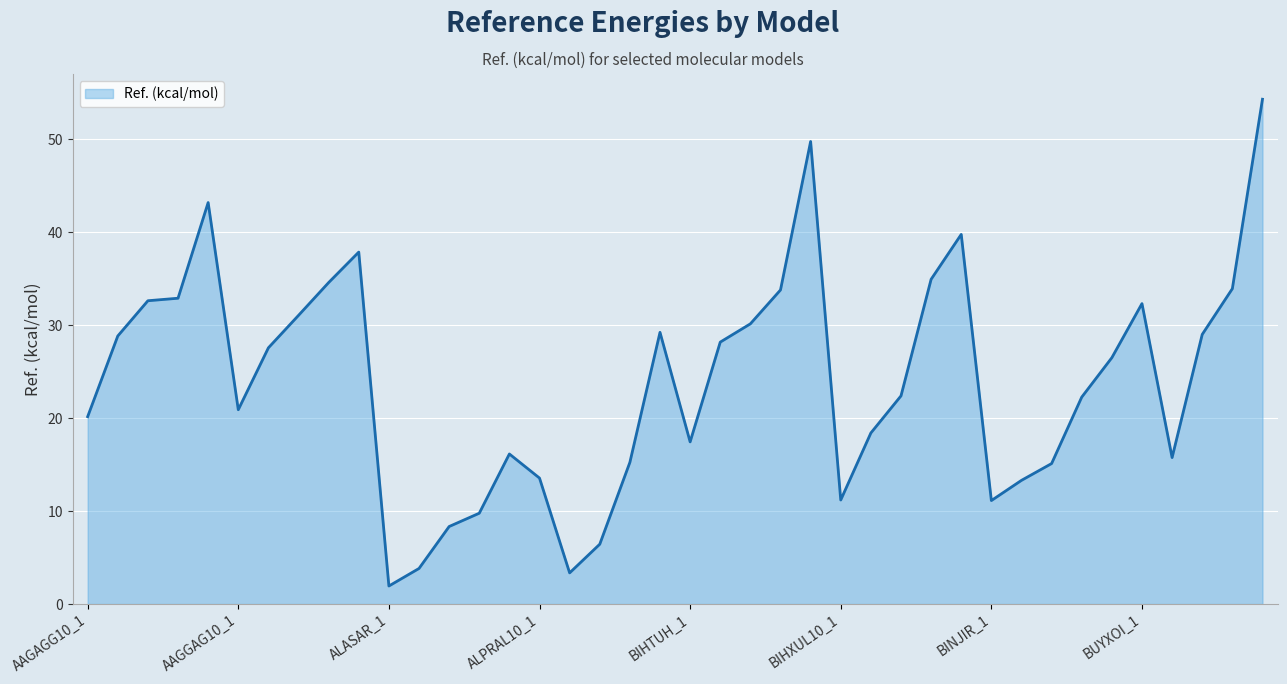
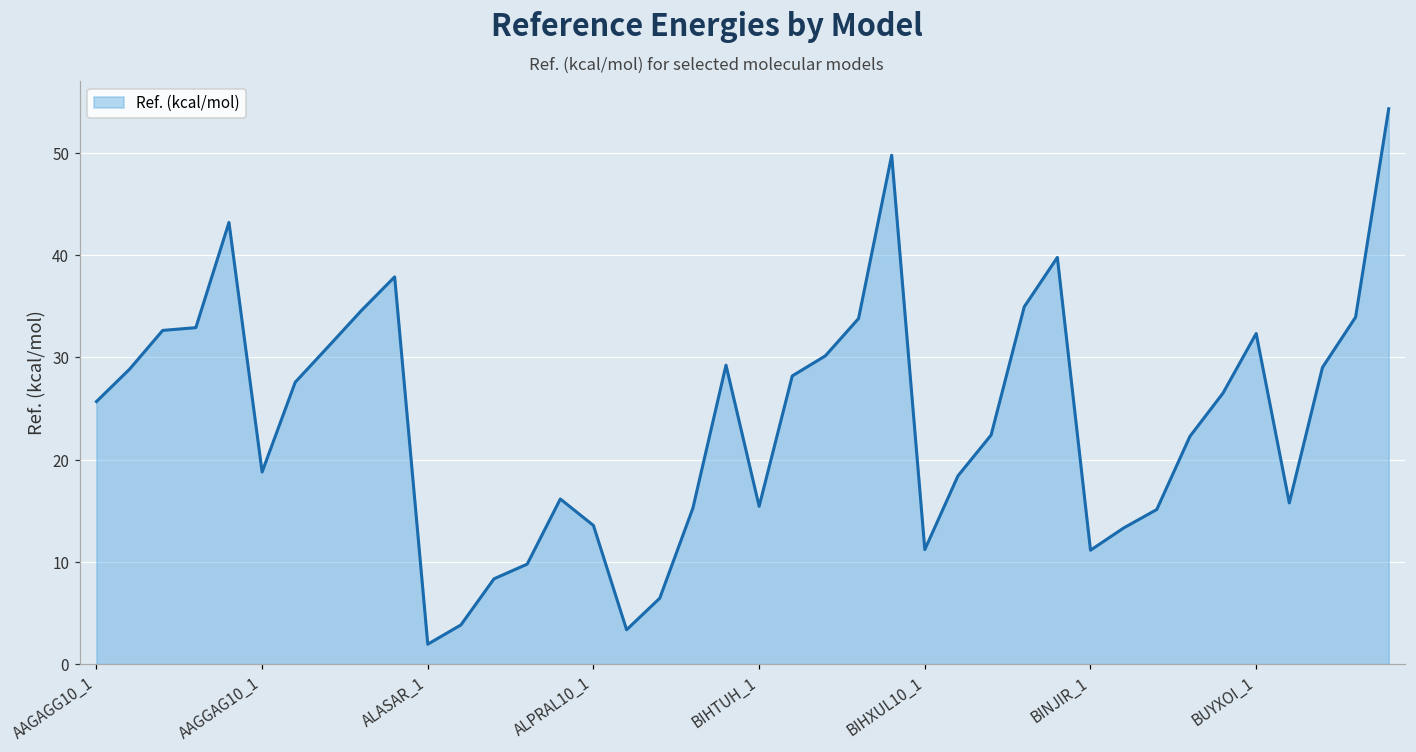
AAGAGG10_1: 20 -> 26
AAGGAG10_1: 21 -> 19
BIHTUH_1: 17 -> 15
